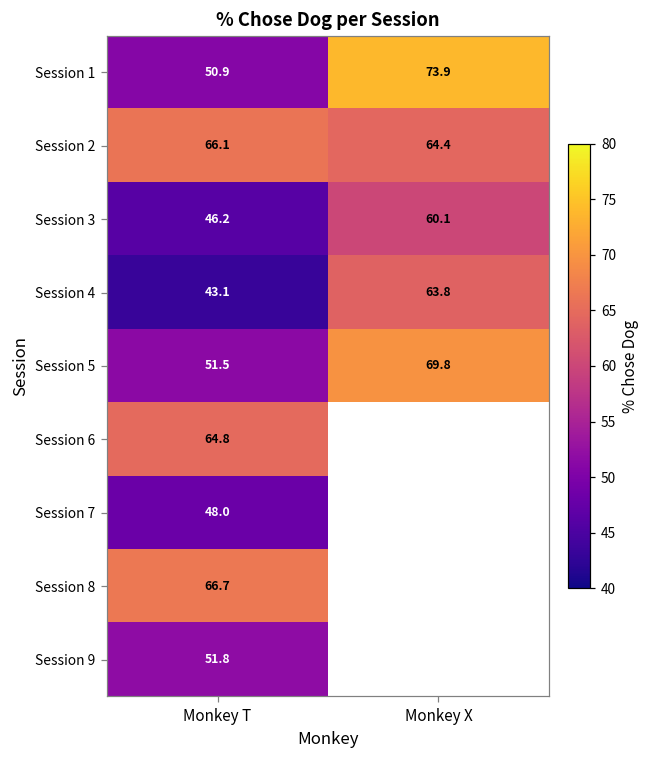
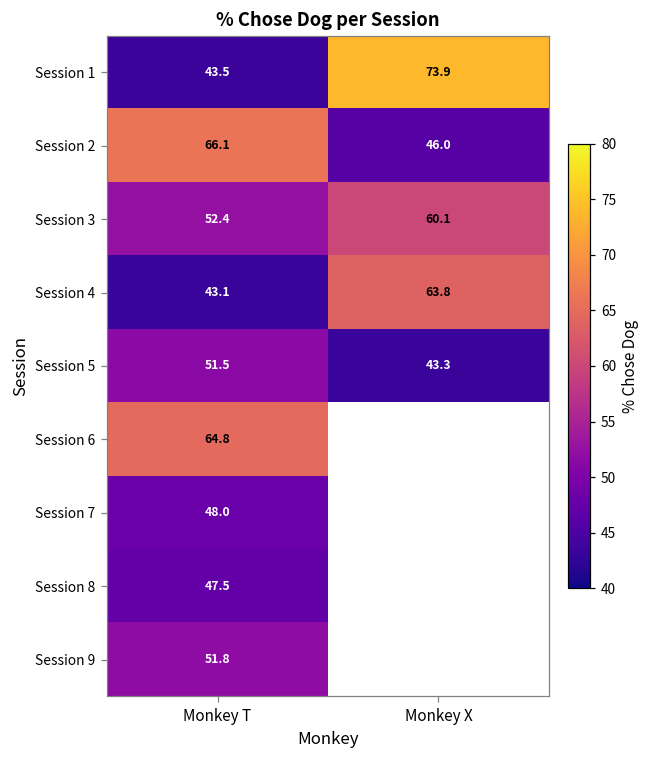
Session 1, Monkey T: 50.9 -> 43.5
Session 2, Monkey X: 64.4 -> 46.0
Session 3, Monkey T: 46.2 -> 52.4
Session 5, Monkey X: 69.8 -> 43.3
Session 8, Monkey T: 66.7 -> 47.5
